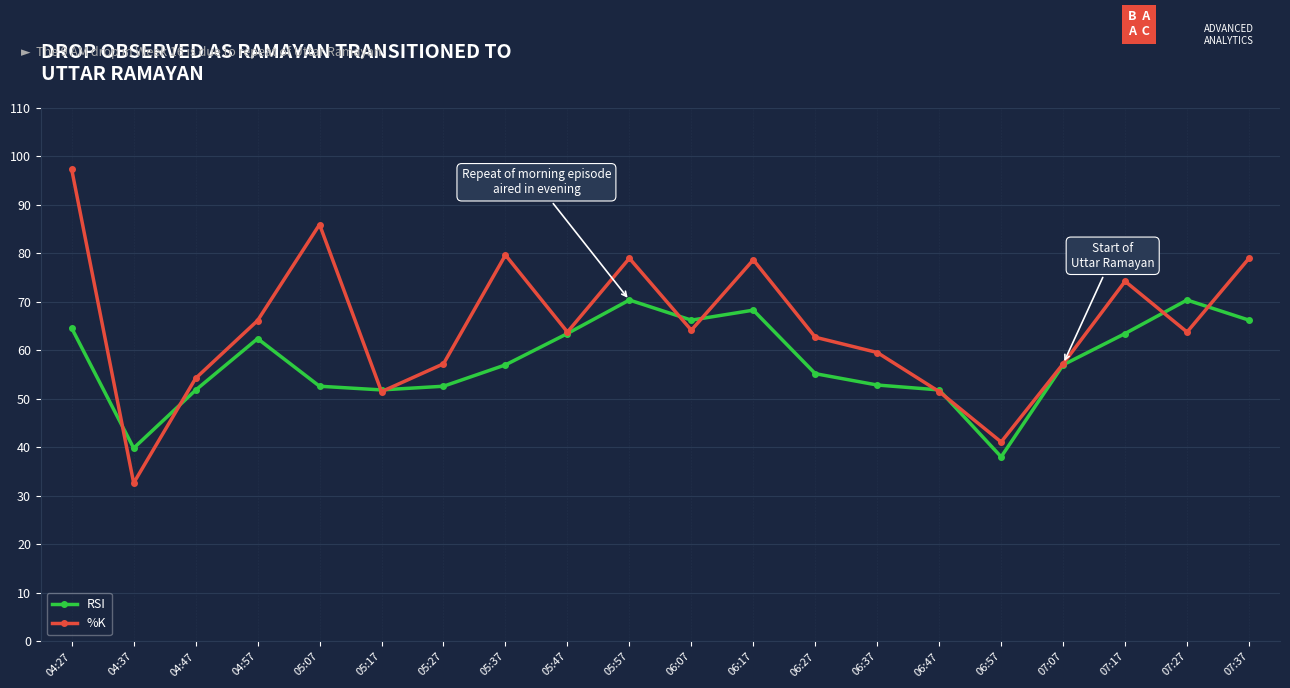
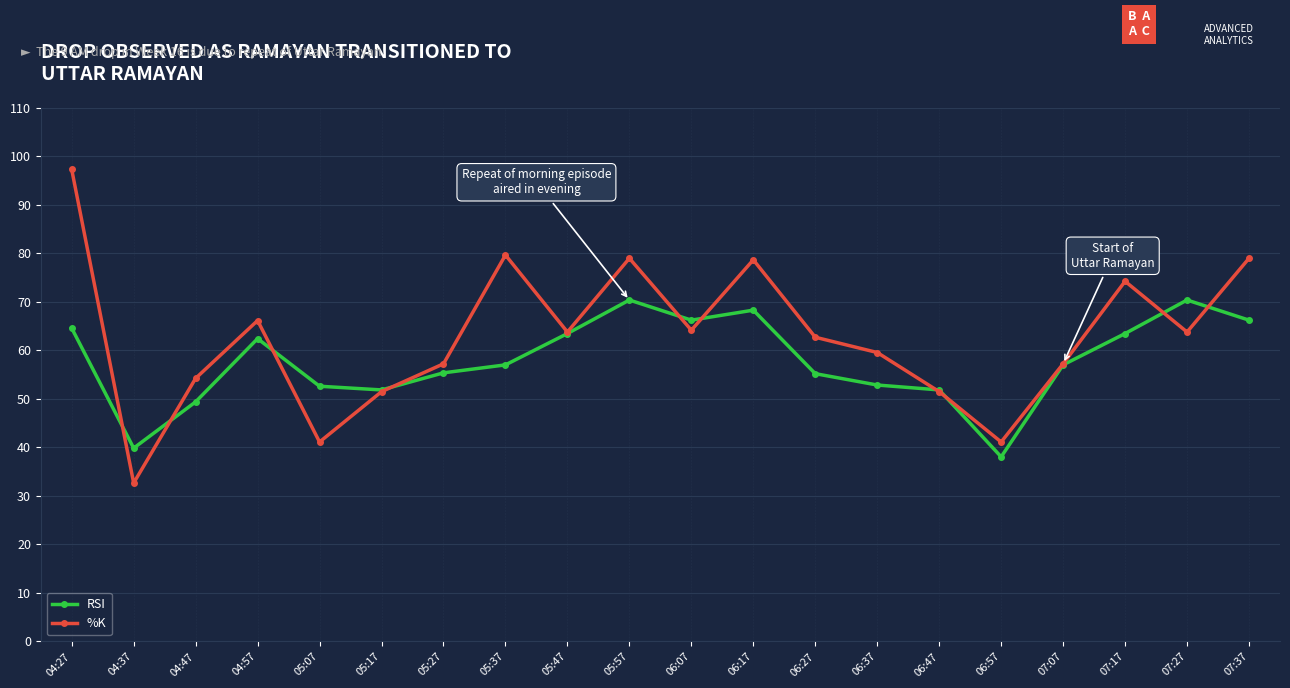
RSI, 04:47: 52 -> 49
%K, 05:07: 86 -> 41
RSI, 05:27: 53 -> 55
